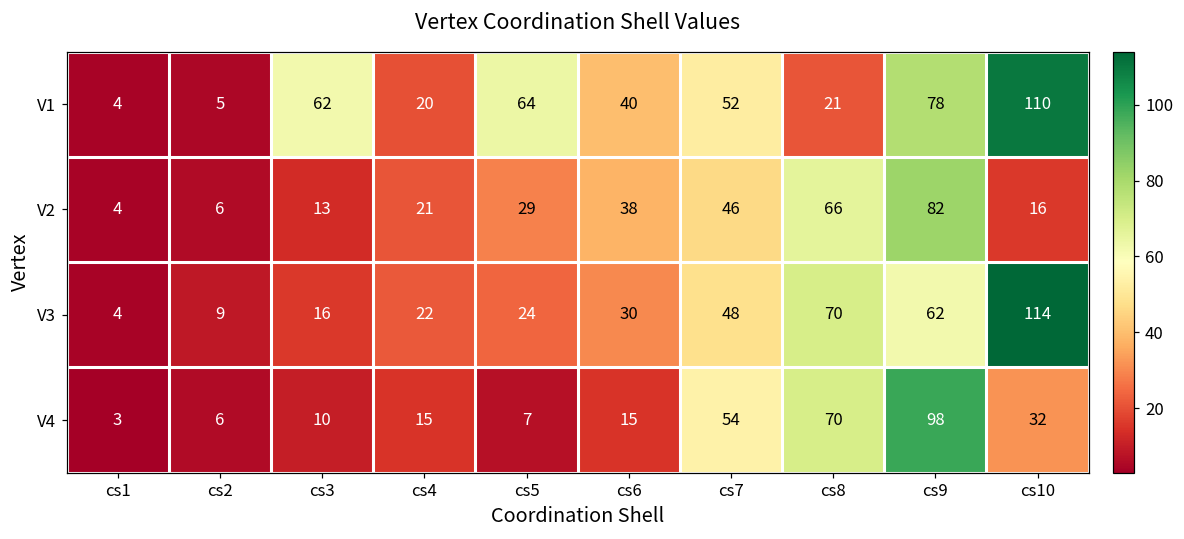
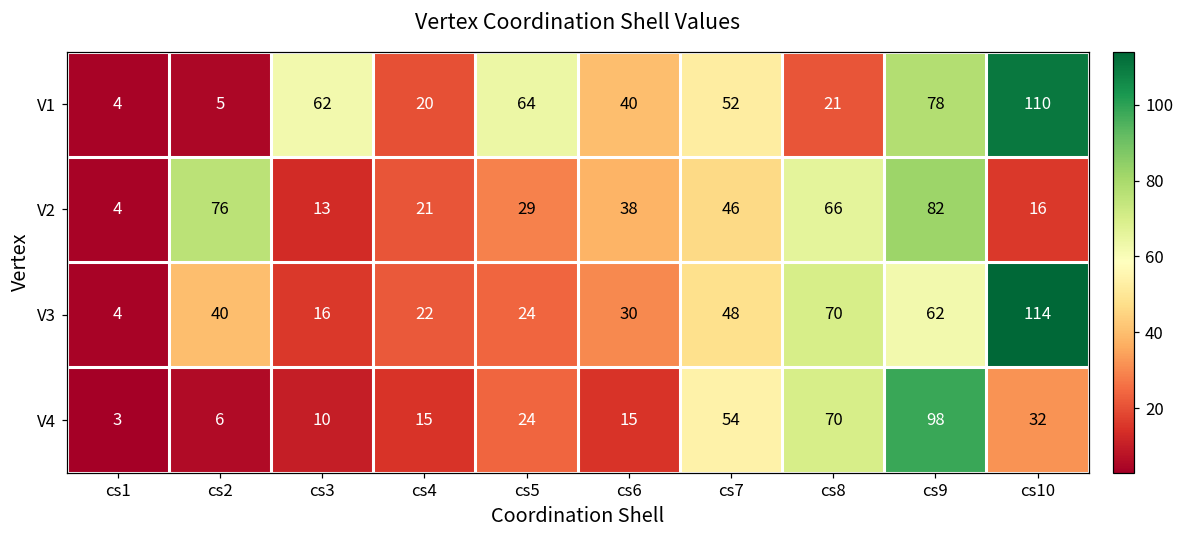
V2, cs2: 6 -> 76
V3, cs2: 9 -> 40
V4, cs5: 7 -> 24
